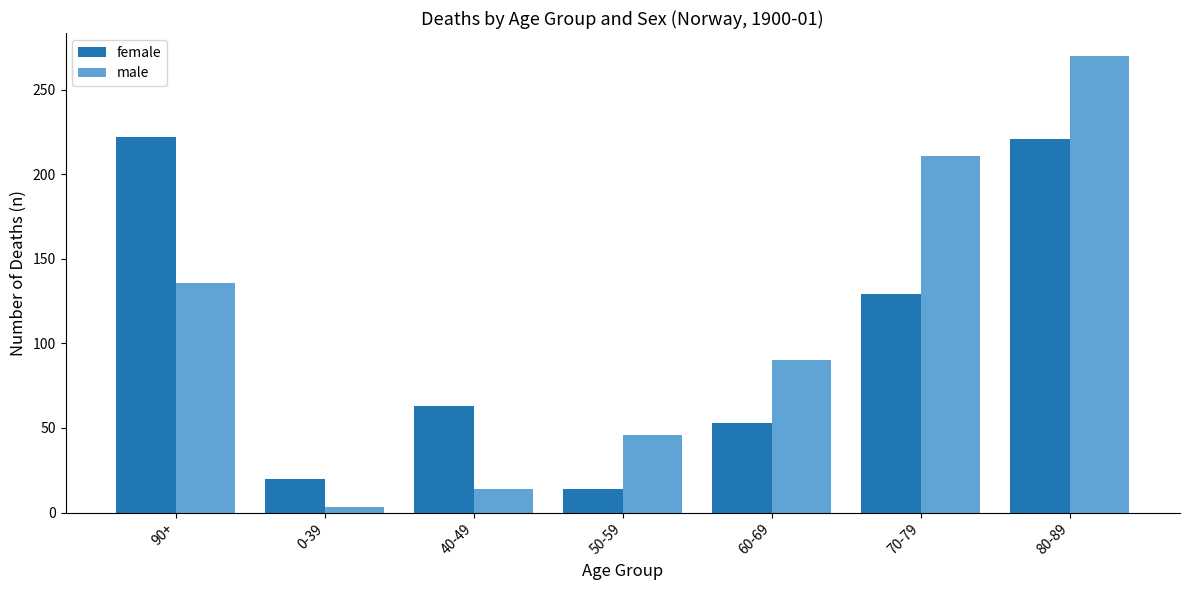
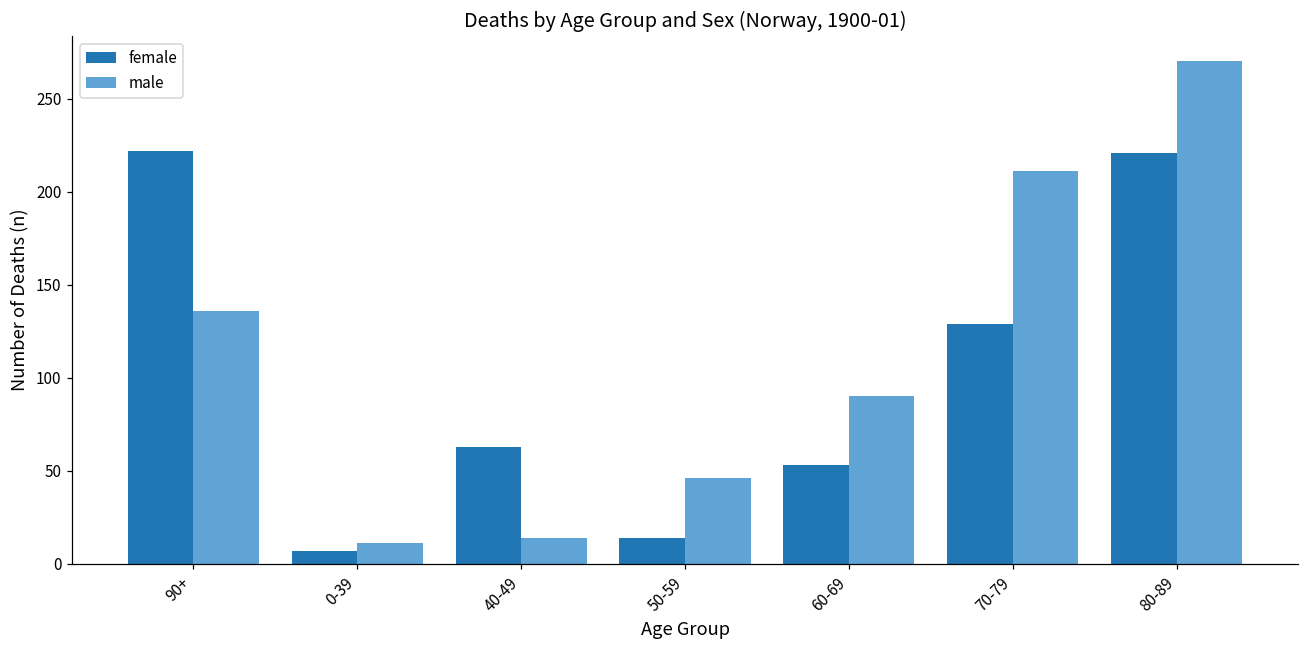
female, 0-39: 20 -> 7
male, 0-39: 3 -> 11
